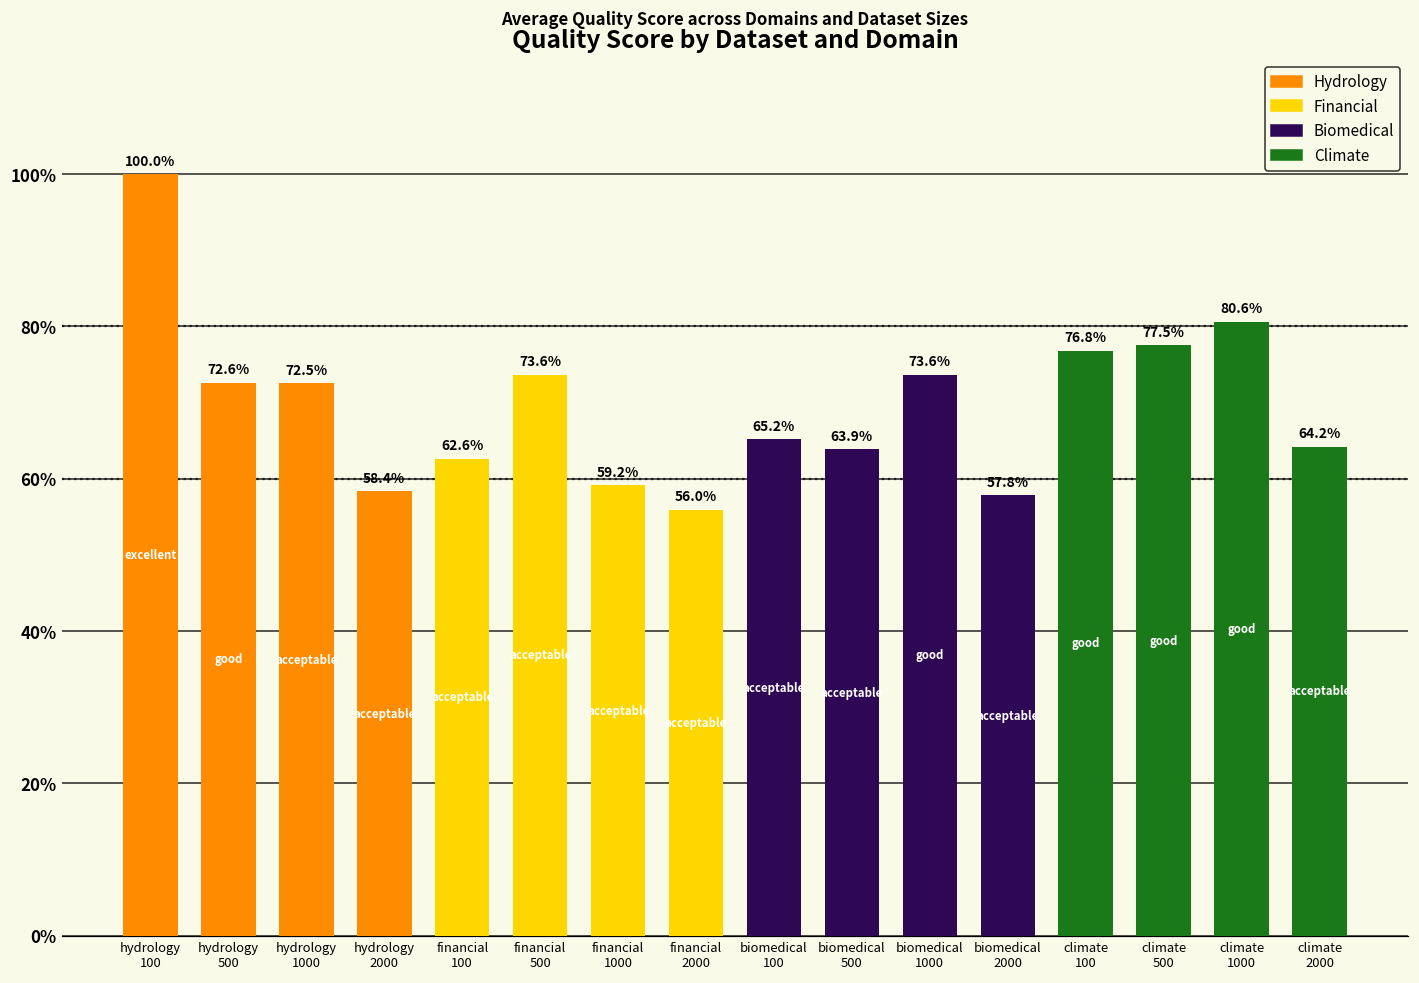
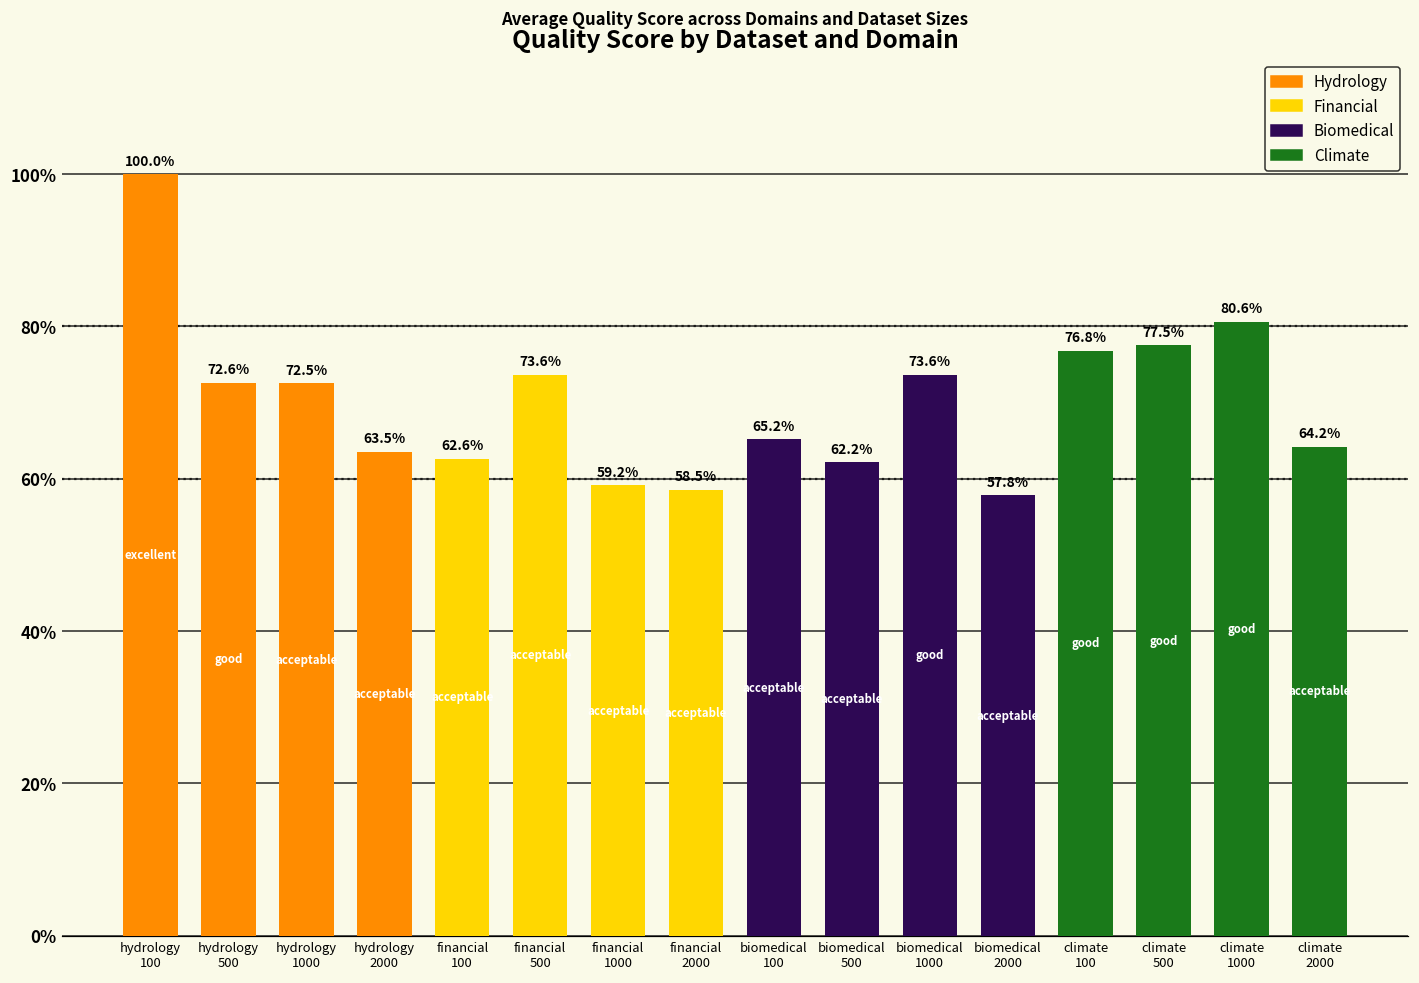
hydrology 2000: 58.4% -> 63.5%
financial 2000: 56.0% -> 58.5%
biomedical 500: 63.9% -> 62.2%
